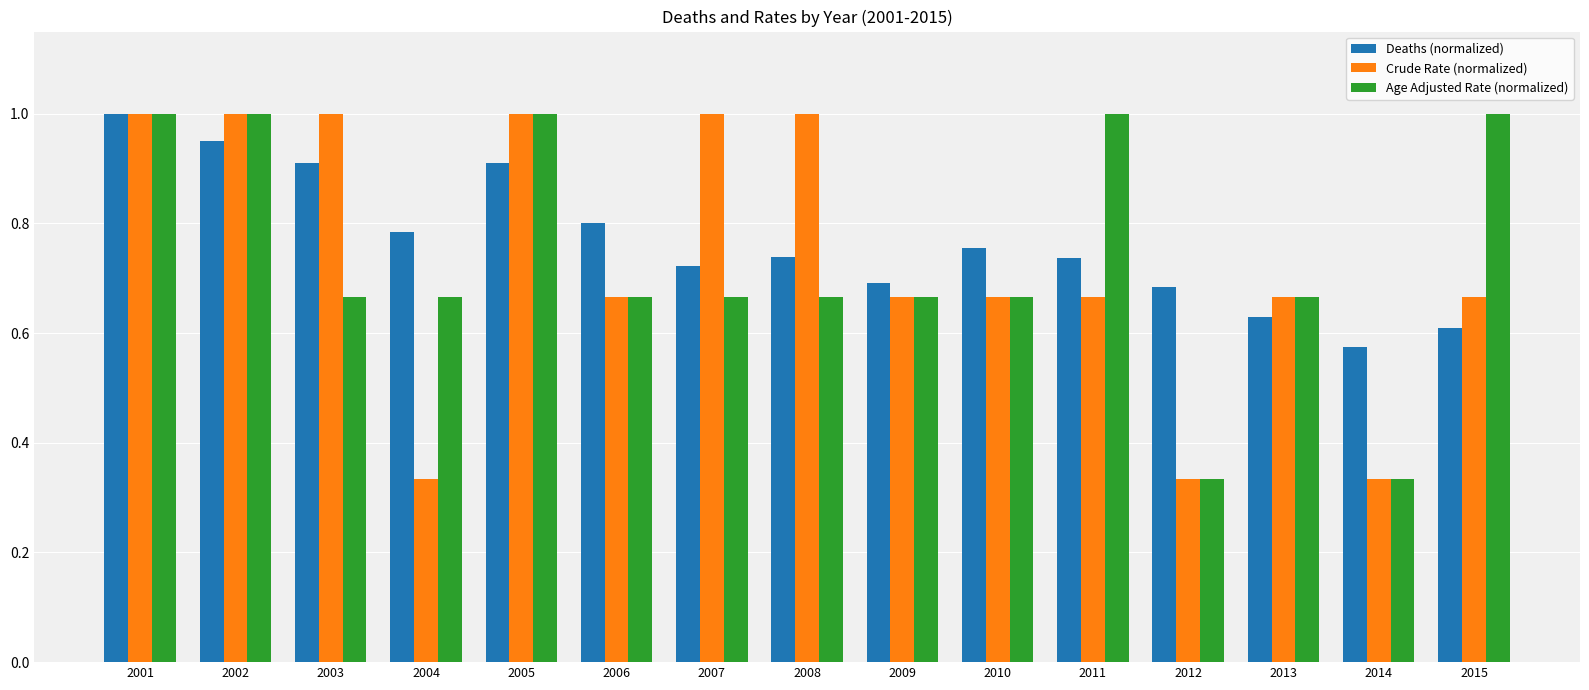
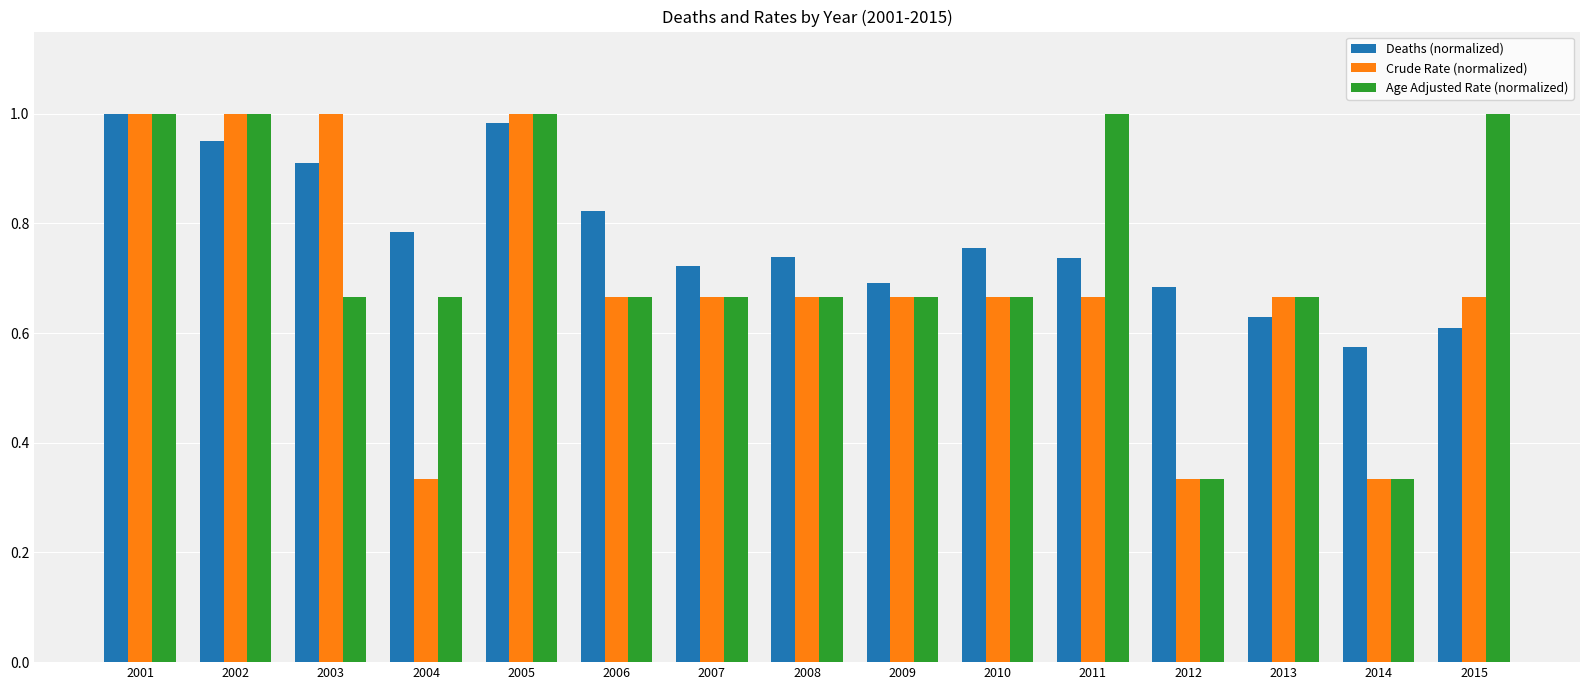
Deaths (normalized), 2005: 0.91 -> 0.98
Deaths (normalized), 2006: 0.80 -> 0.82
Crude Rate (normalized), 2007: 1.00 -> 0.67
Crude Rate (normalized), 2008: 1.00 -> 0.67
